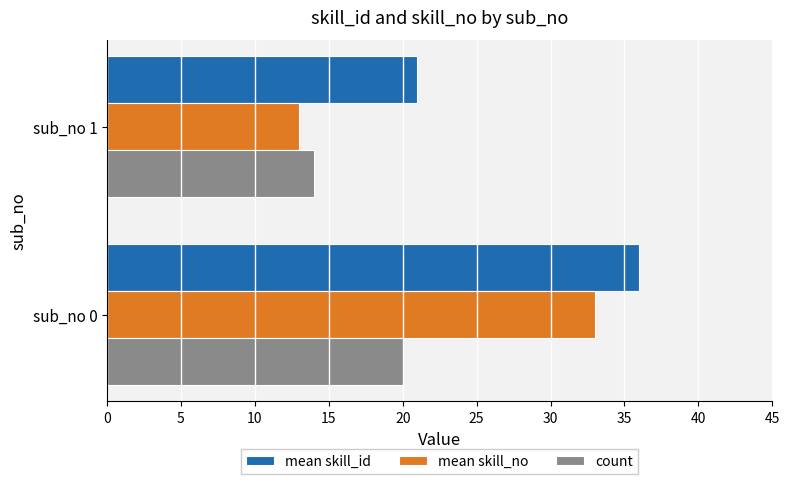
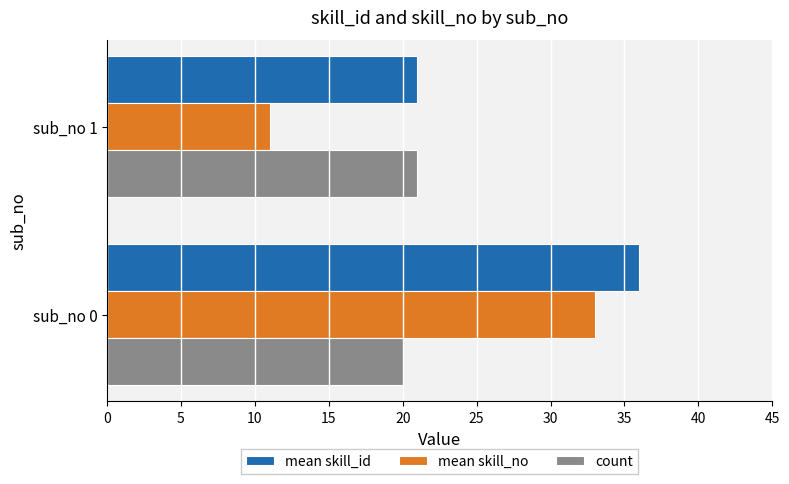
mean skill_no, sub_no 1: 13 -> 11
count, sub_no 1: 14 -> 21
